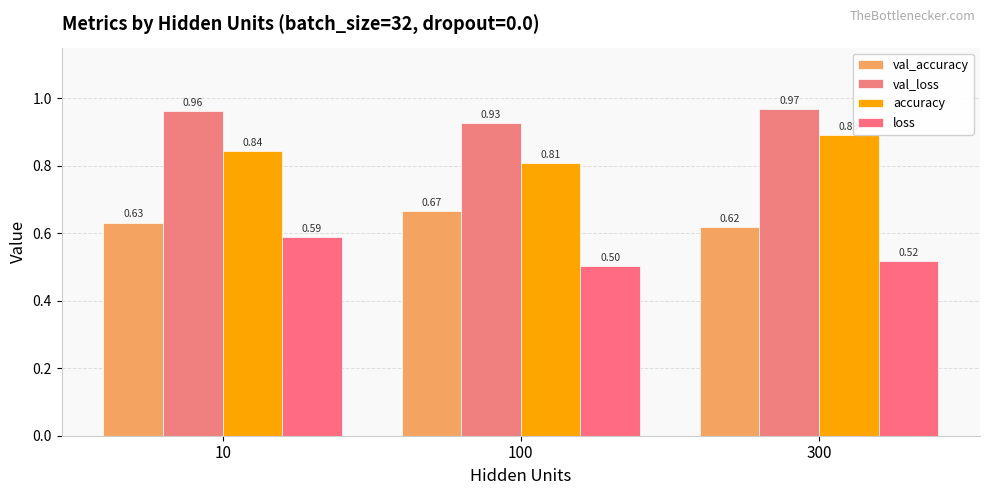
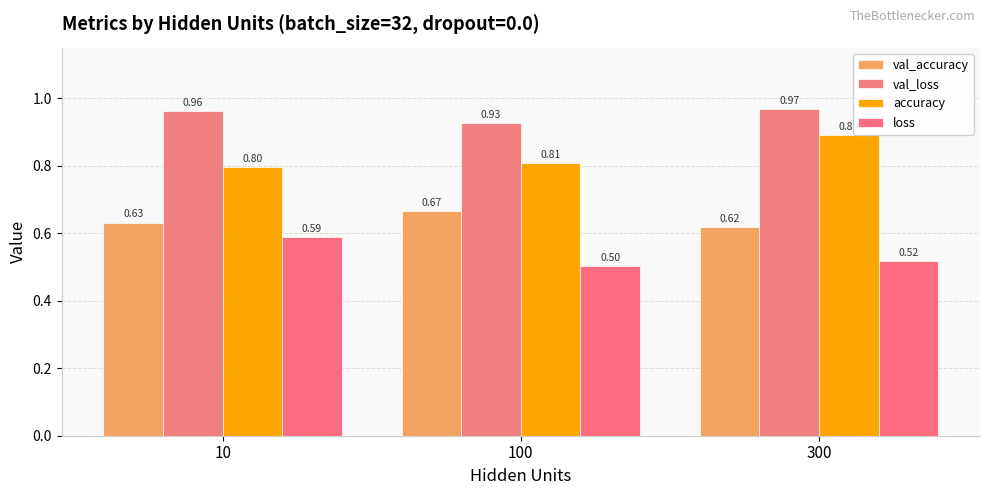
accuracy, 10: 0.84 -> 0.80
